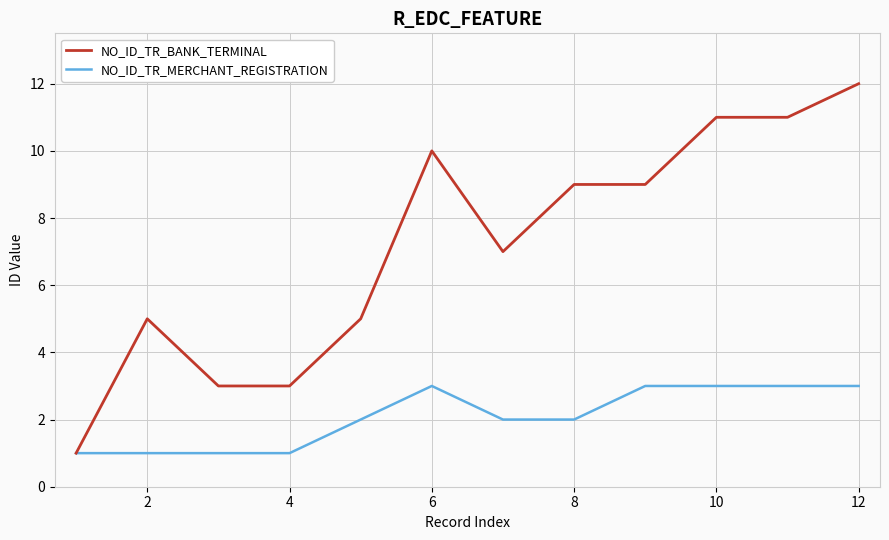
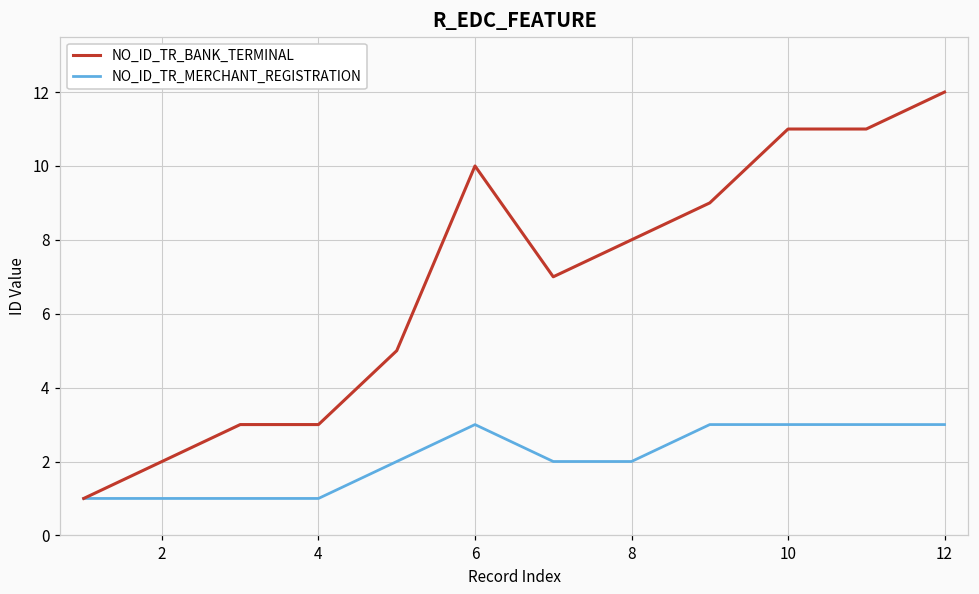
NO_ID_TR_BANK_TERMINAL, 2: 5 -> 2
NO_ID_TR_BANK_TERMINAL, 8: 9 -> 8
